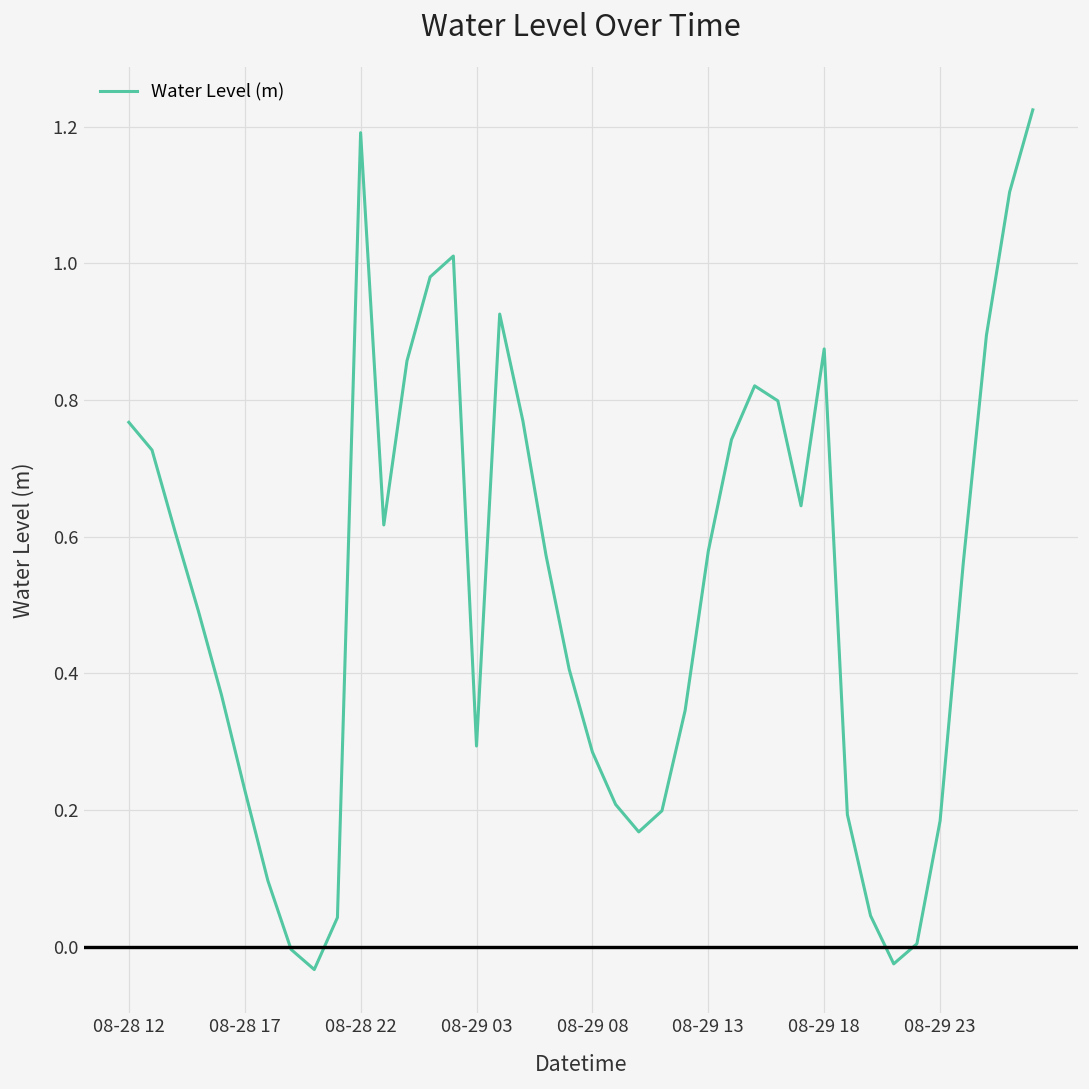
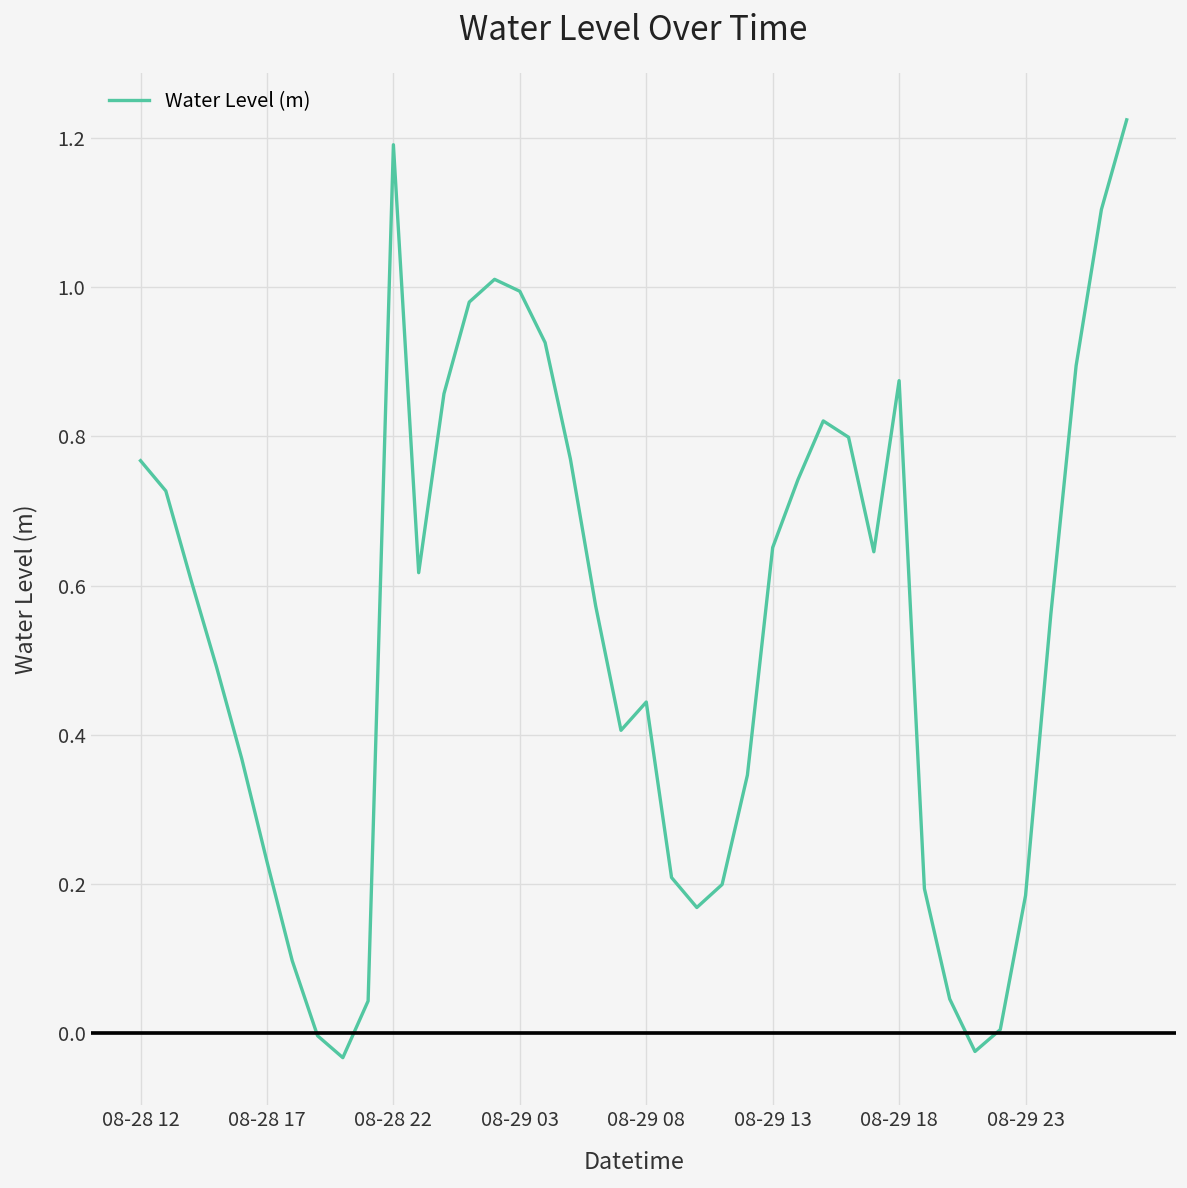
08-29 03: 0.29 -> 0.99
08-29 08: 0.28 -> 0.44
08-29 13: 0.58 -> 0.65
